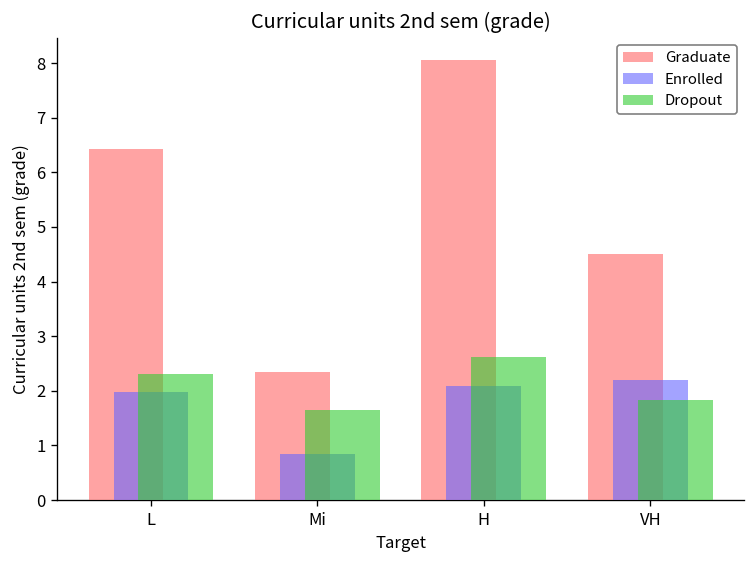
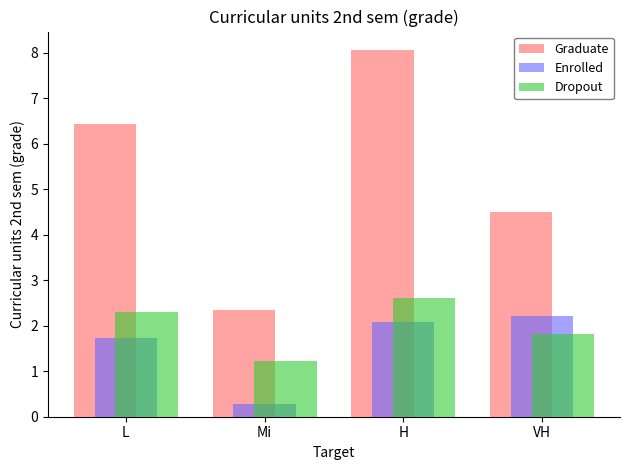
Enrolled, L: 2.0 -> 1.7
Enrolled, Mi: 0.9 -> 0.3
Dropout, Mi: 1.7 -> 1.2
